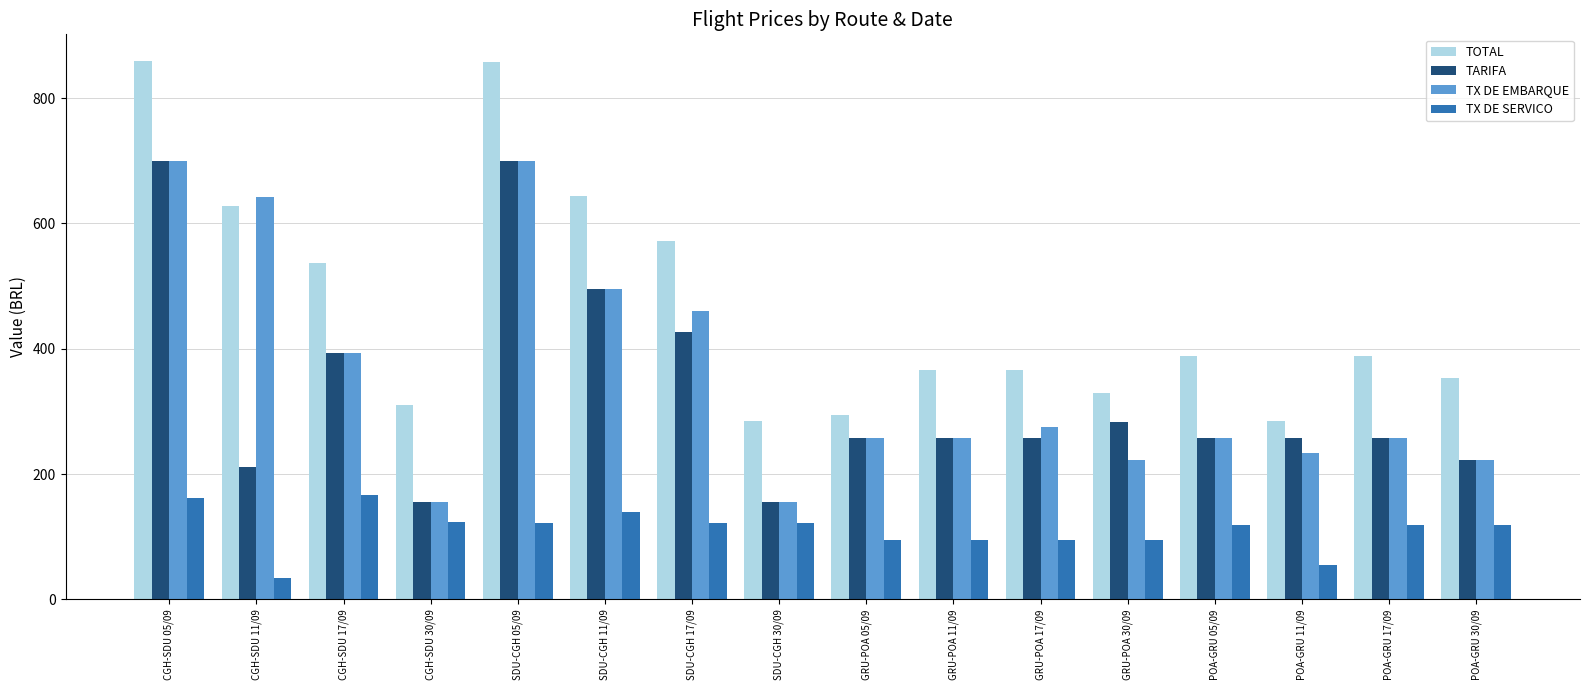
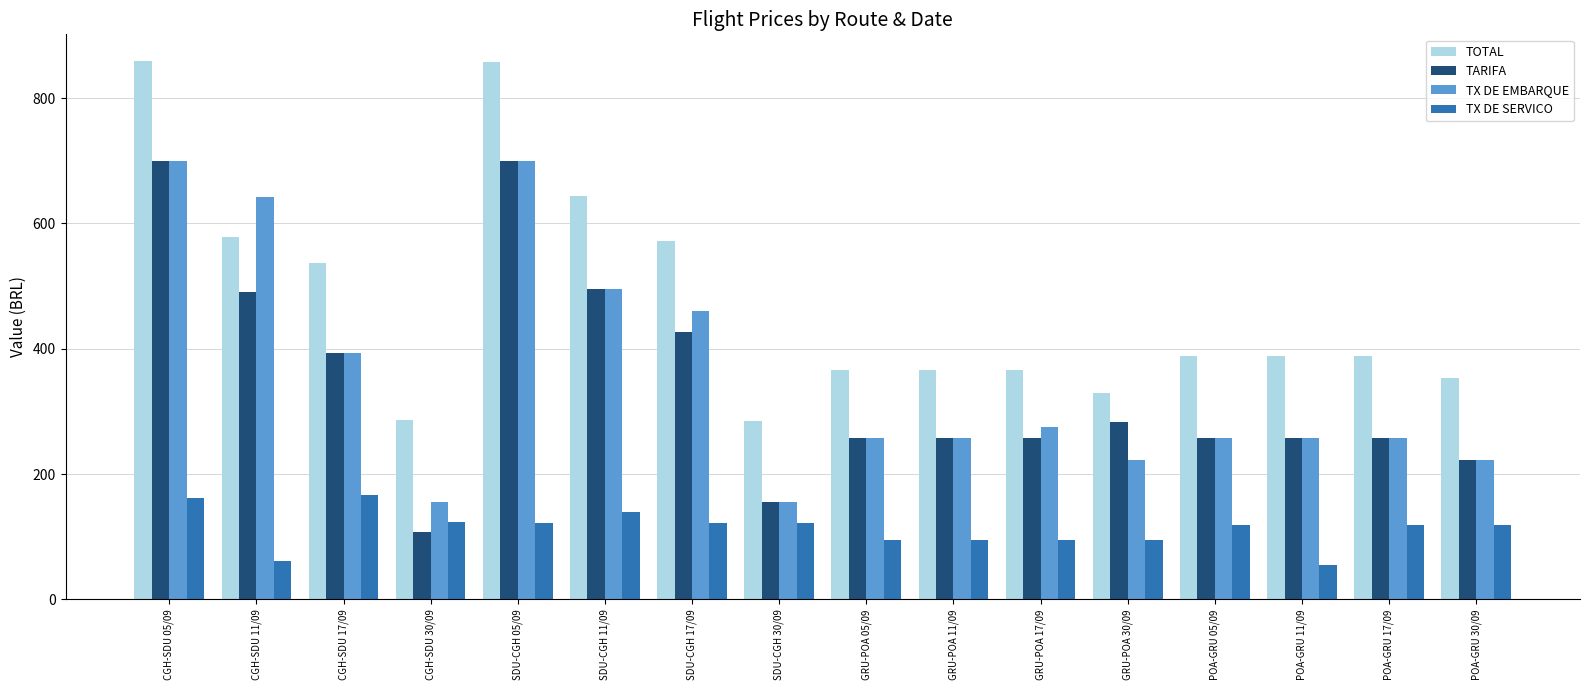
TOTAL, CGH-SDU 11/09: 630 -> 580
TARIFA, CGH-SDU 11/09: 210 -> 490
TX DE SERVICO, CGH-SDU 11/09: 30 -> 60
TOTAL, CGH-SDU 30/09: 310 -> 290
TARIFA, CGH-SDU 30/09: 160 -> 110
TOTAL, GRU-POA 05/09: 290 -> 370
TOTAL, POA-GRU 11/09: 280 -> 390
TX DE EMBARQUE, POA-GRU 11/09: 230 -> 260
